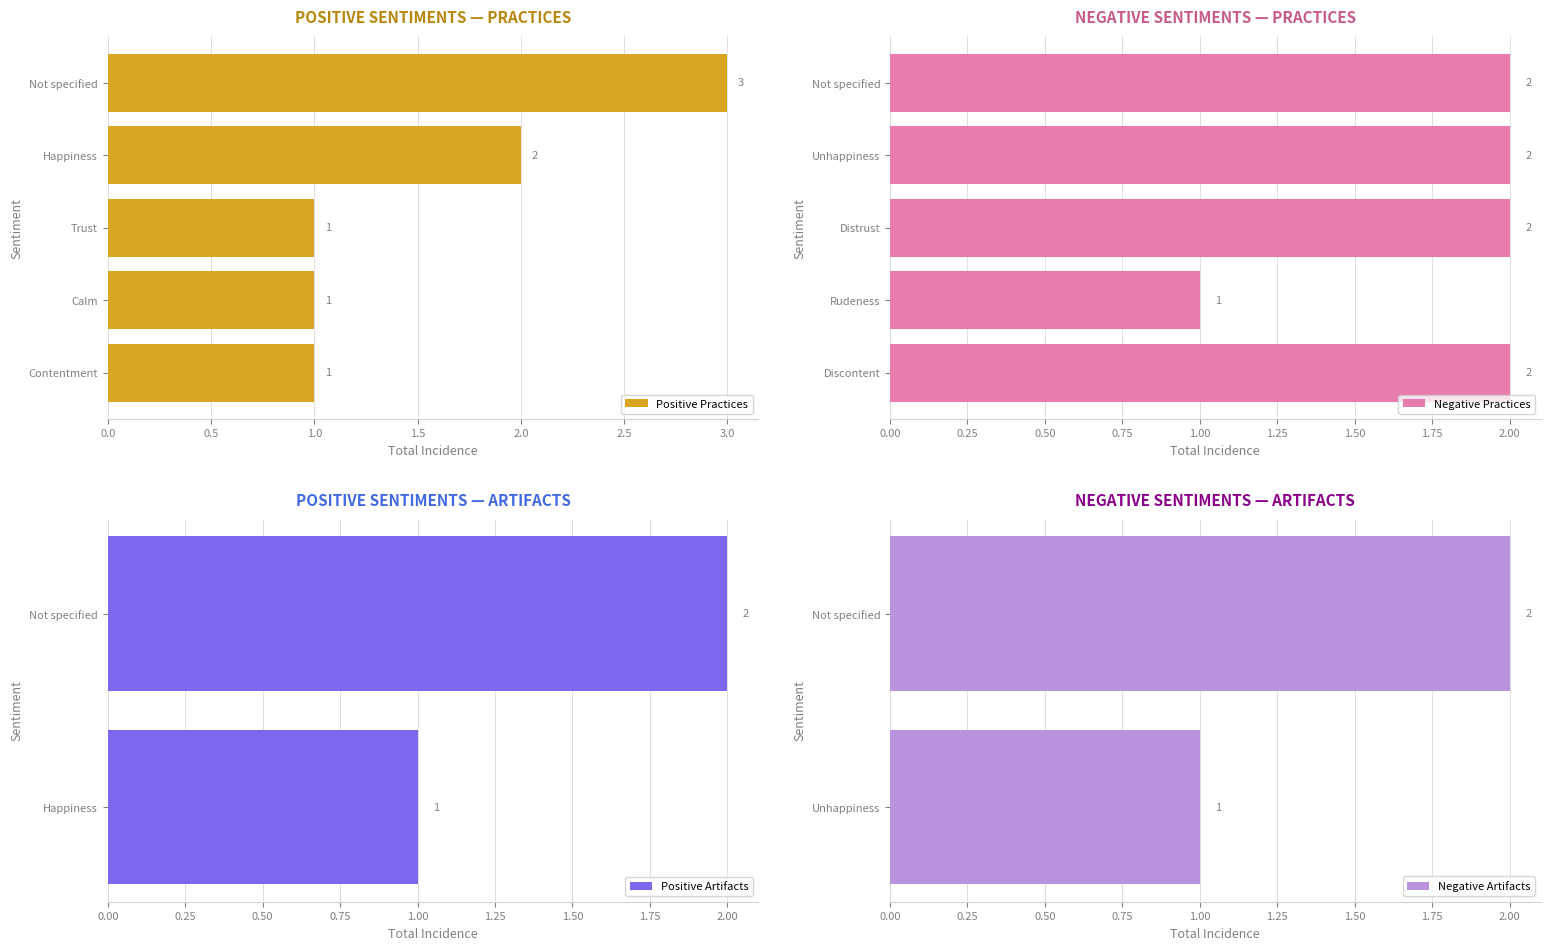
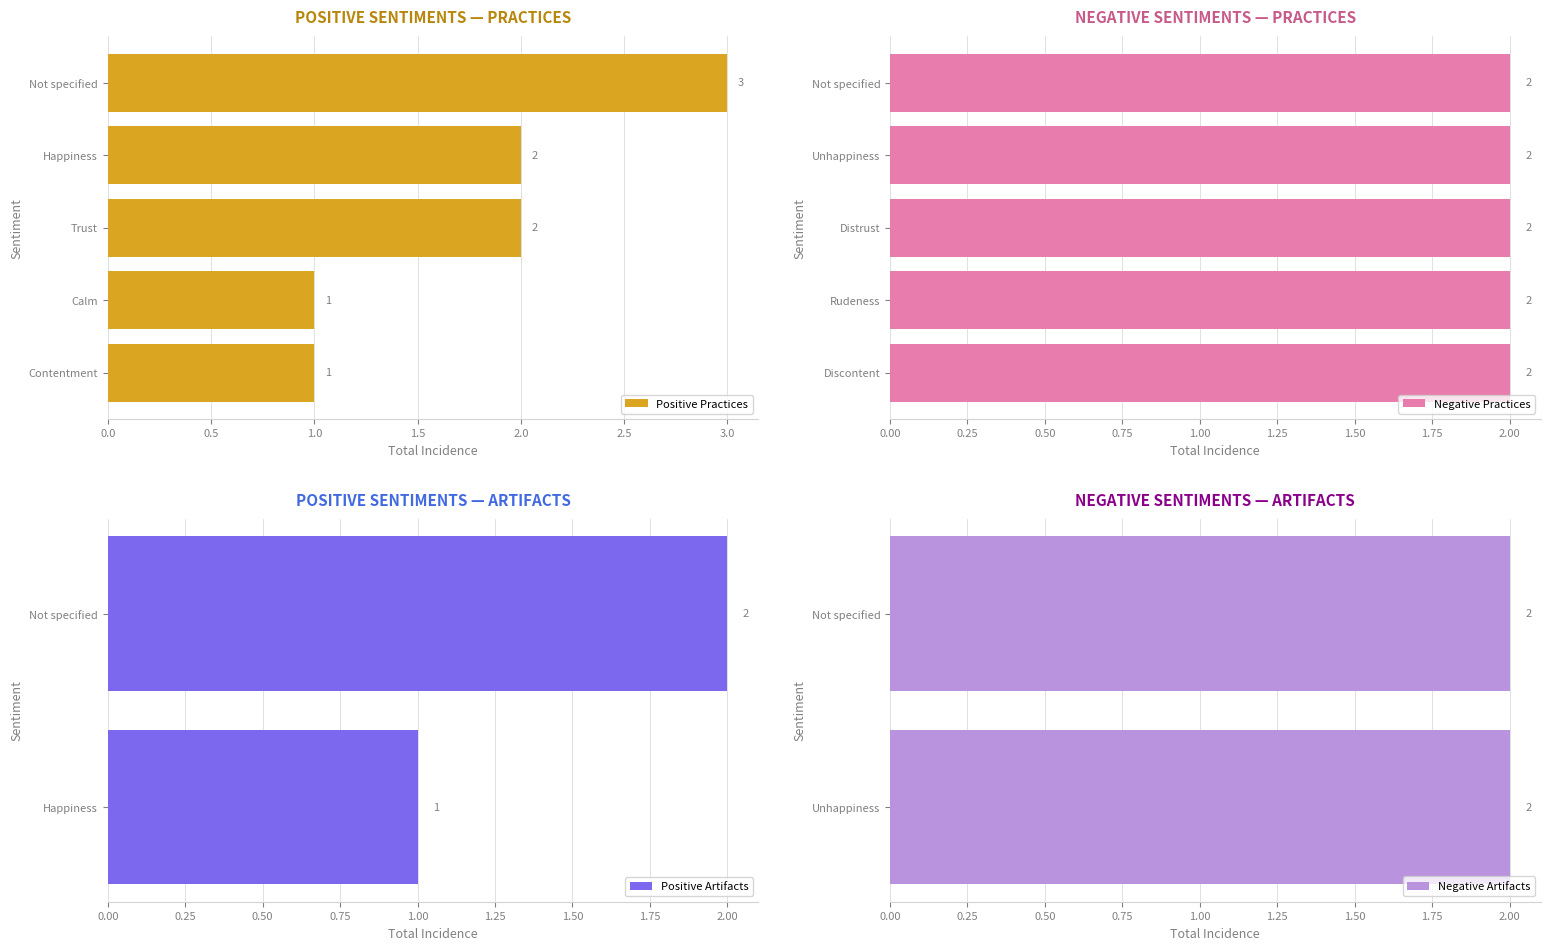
POSITIVE SENTIMENTS — PRACTICES, Trust: 1 -> 2
NEGATIVE SENTIMENTS — PRACTICES, Rudeness: 1 -> 2
NEGATIVE SENTIMENTS — ARTIFACTS, Unhappiness: 1 -> 2
